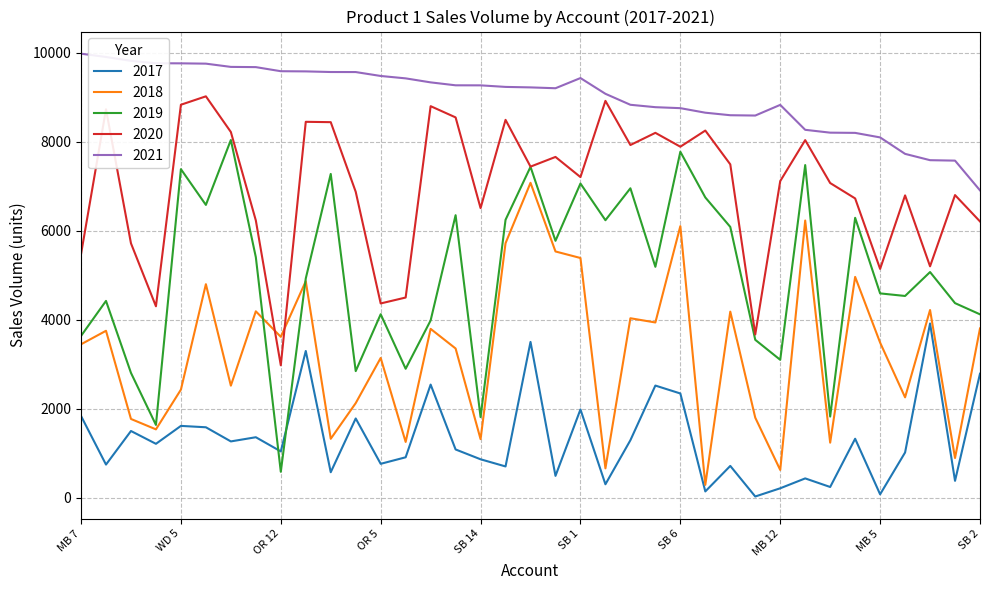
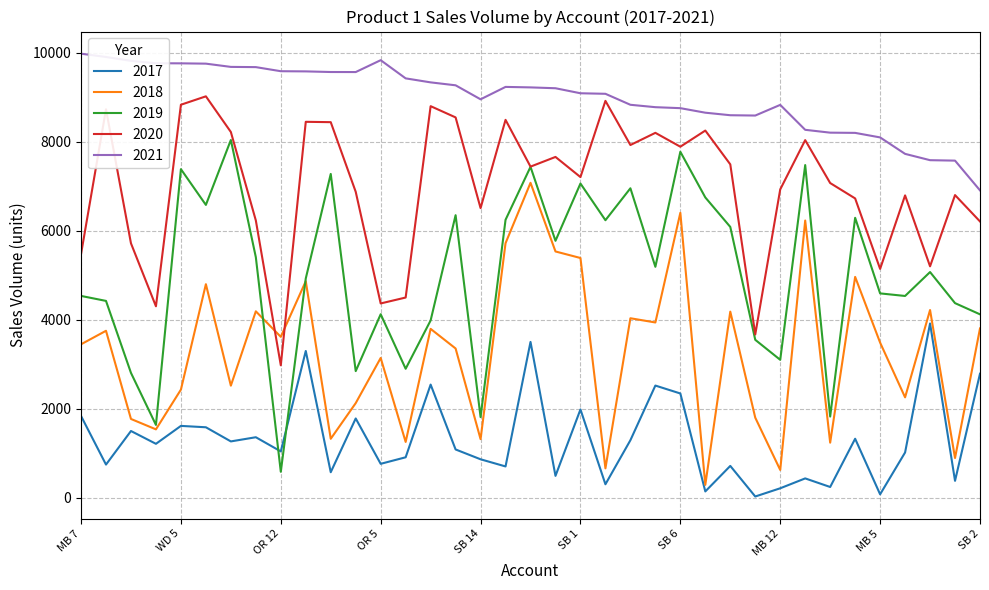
2019, MB 7: 3600 -> 4500
2021, OR 5: 9500 -> 9800
2021, SB 14: 9300 -> 9000
2021, SB 1: 9400 -> 9100
2018, SB 6: 6100 -> 6400
2020, MB 12: 7100 -> 6900
